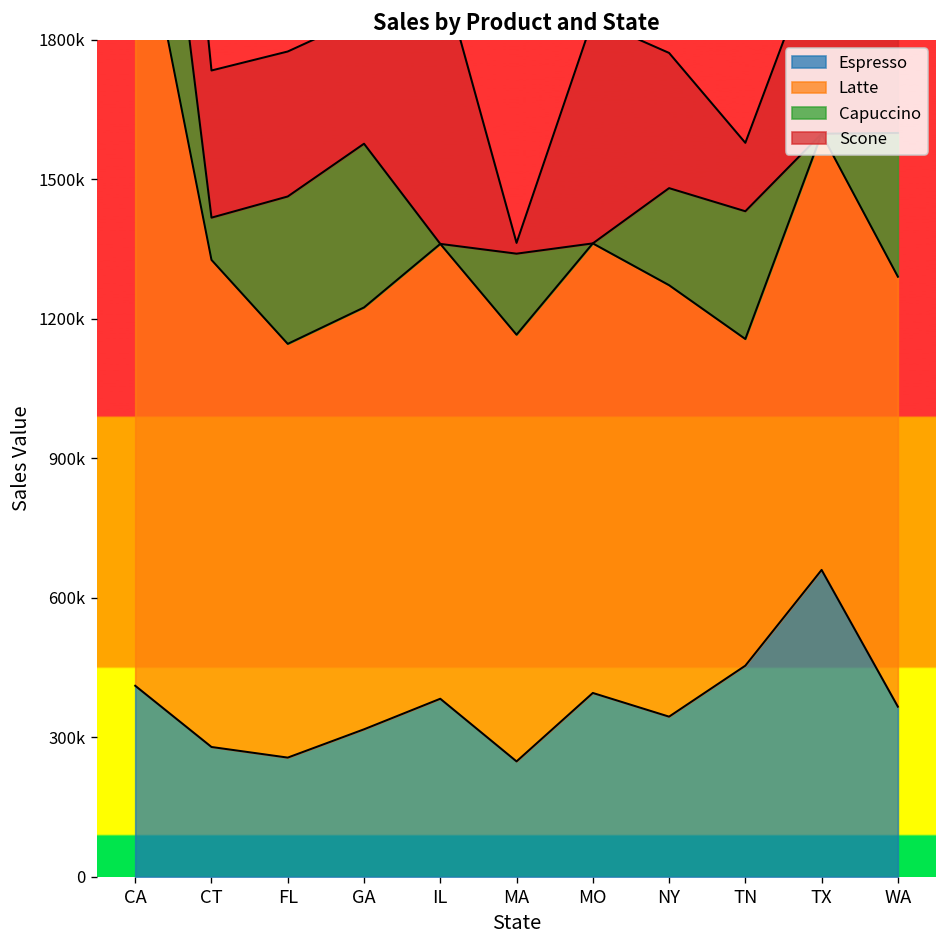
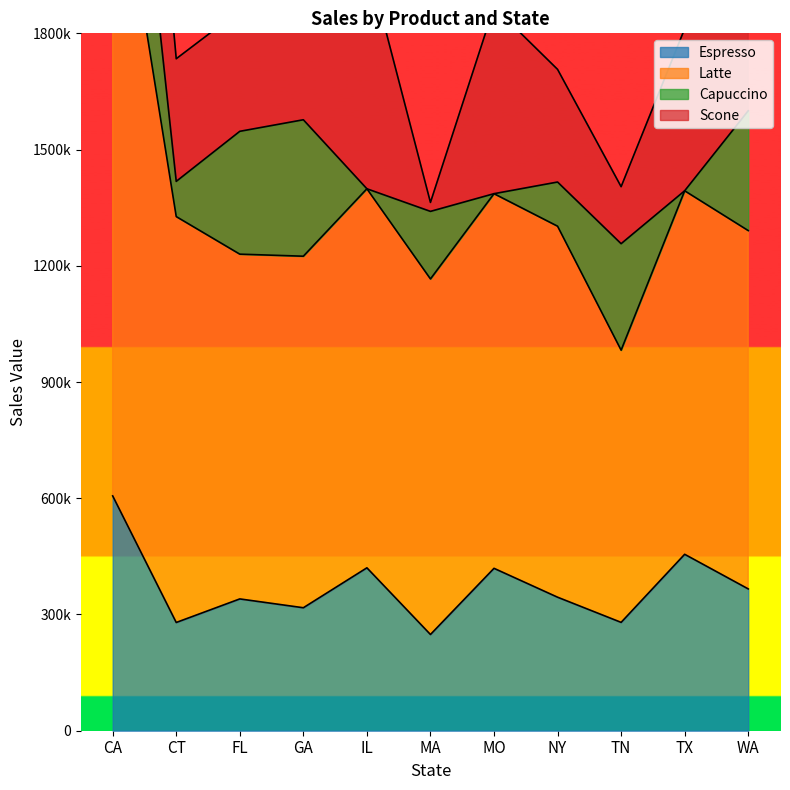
Espresso, CA: 410000 -> 610000
Espresso, FL: 260000 -> 340000
Espresso, IL: 380000 -> 420000
Espresso, MO: 400000 -> 420000
Latte, NY: 930000 -> 960000
Capuccino, NY: 210000 -> 110000
Espresso, TN: 450000 -> 280000
Espresso, TX: 660000 -> 460000
